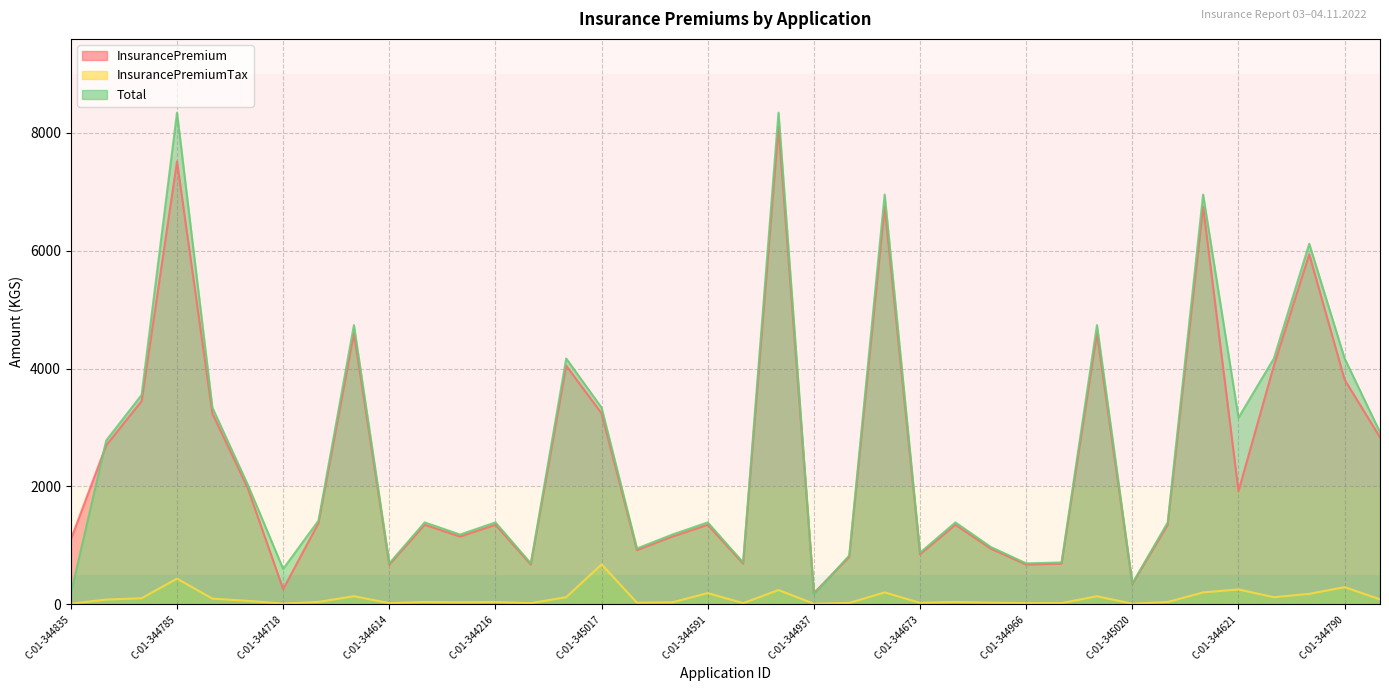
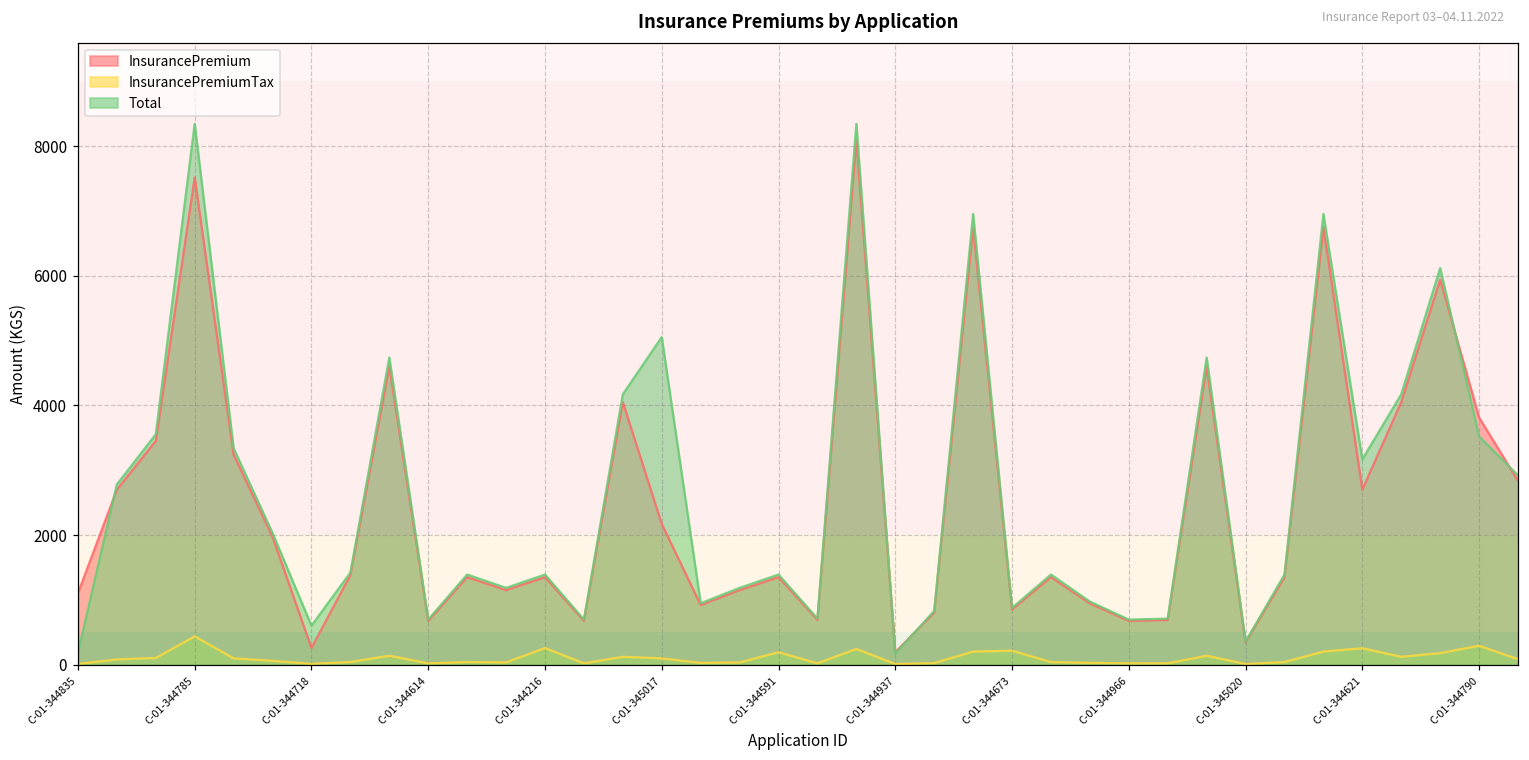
InsurancePremiumTax, C-01-344216: 0 -> 300
InsurancePremium, C-01-345017: 3200 -> 2200
InsurancePremiumTax, C-01-345017: 700 -> 100
Total, C-01-345017: 3300 -> 5100
InsurancePremiumTax, C-01-344673: 0 -> 200
InsurancePremium, C-01-344621: 1900 -> 2700
Total, C-01-344790: 4200 -> 3500
